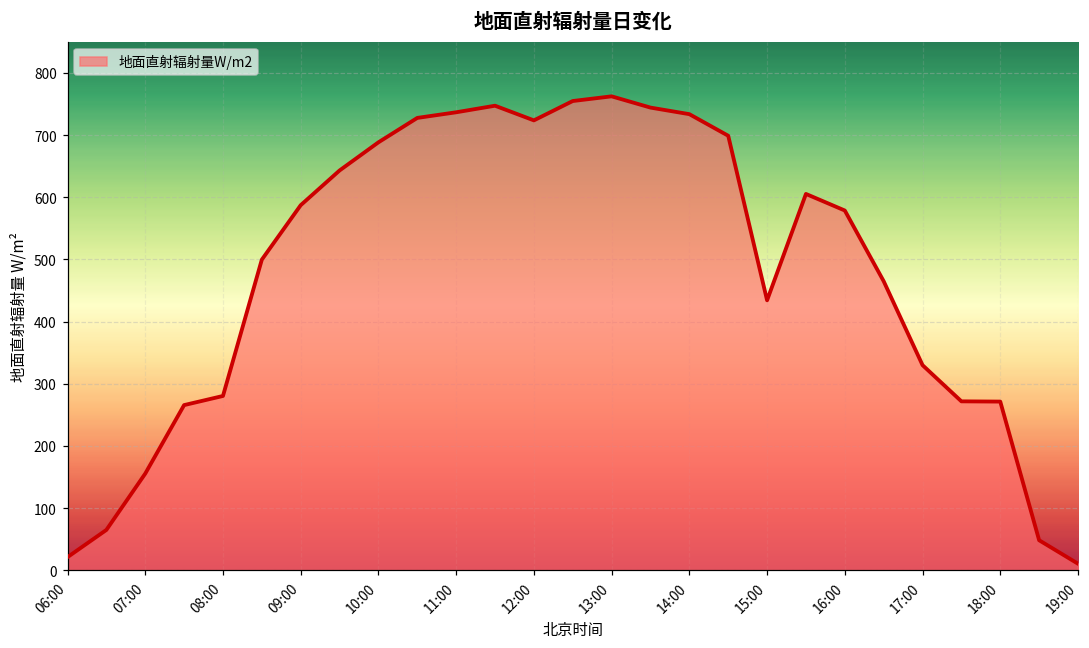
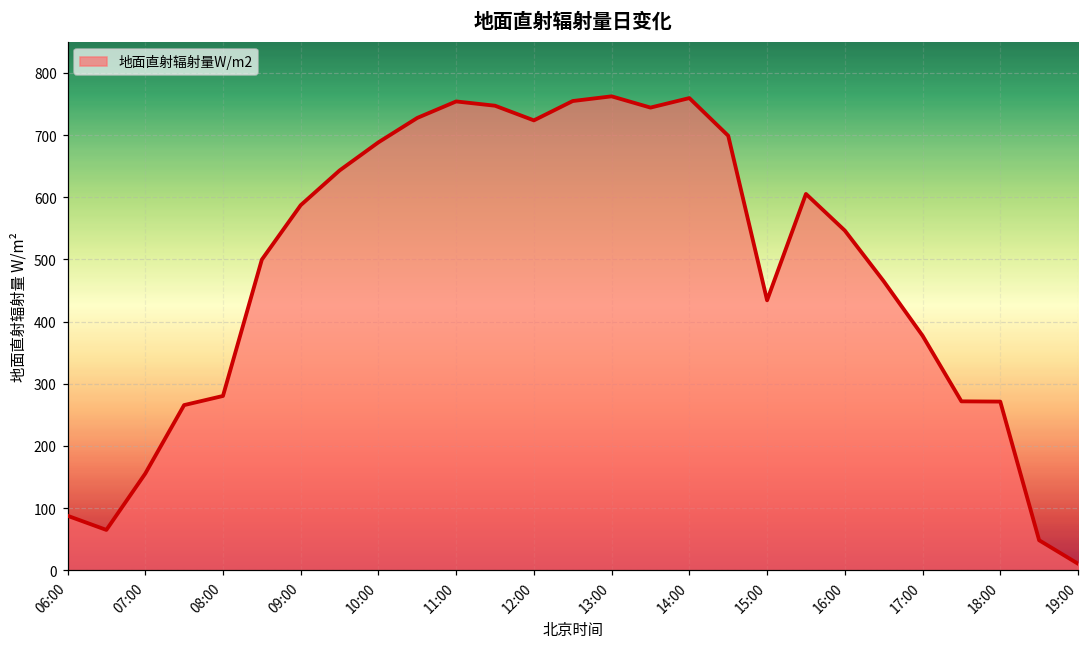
06:00: 20 -> 90
11:00: 740 -> 750
14:00: 730 -> 760
16:00: 580 -> 550
17:00: 330 -> 380
